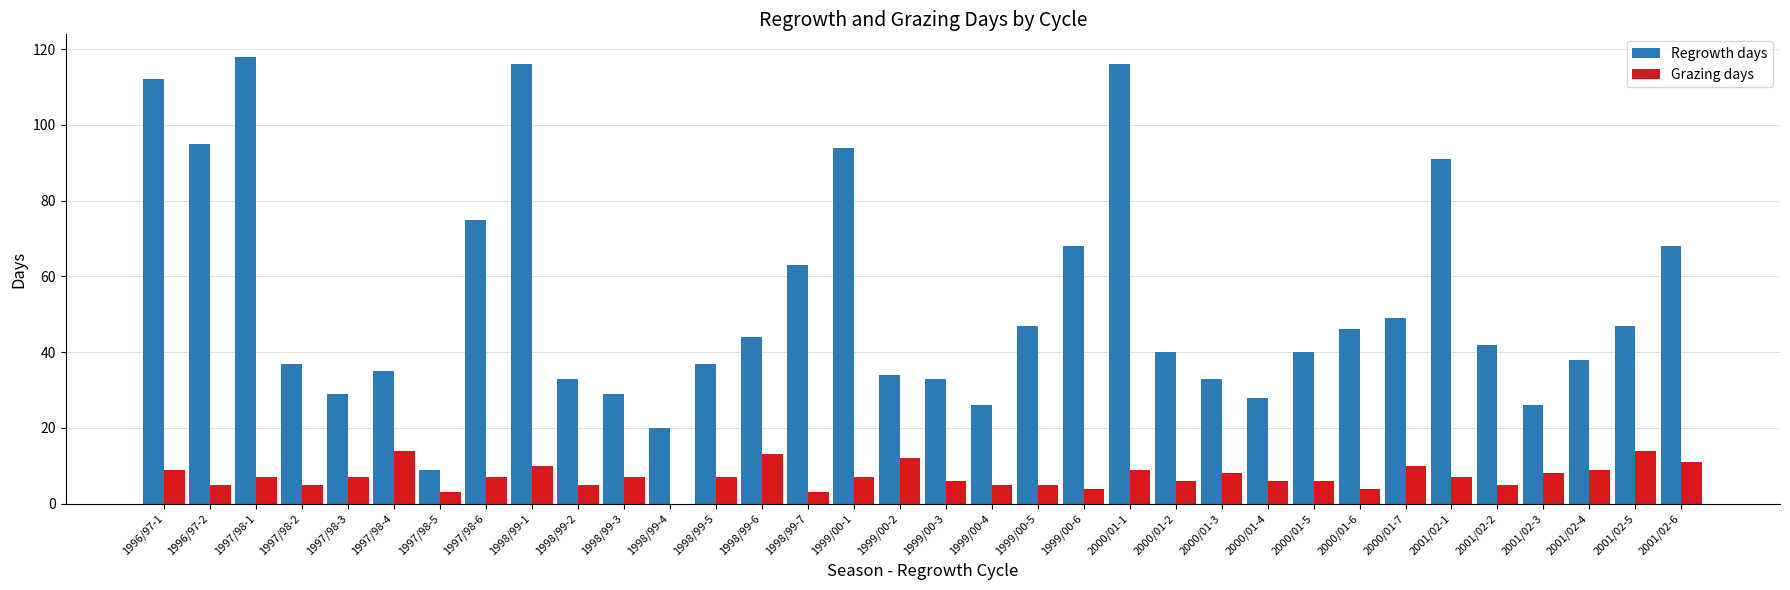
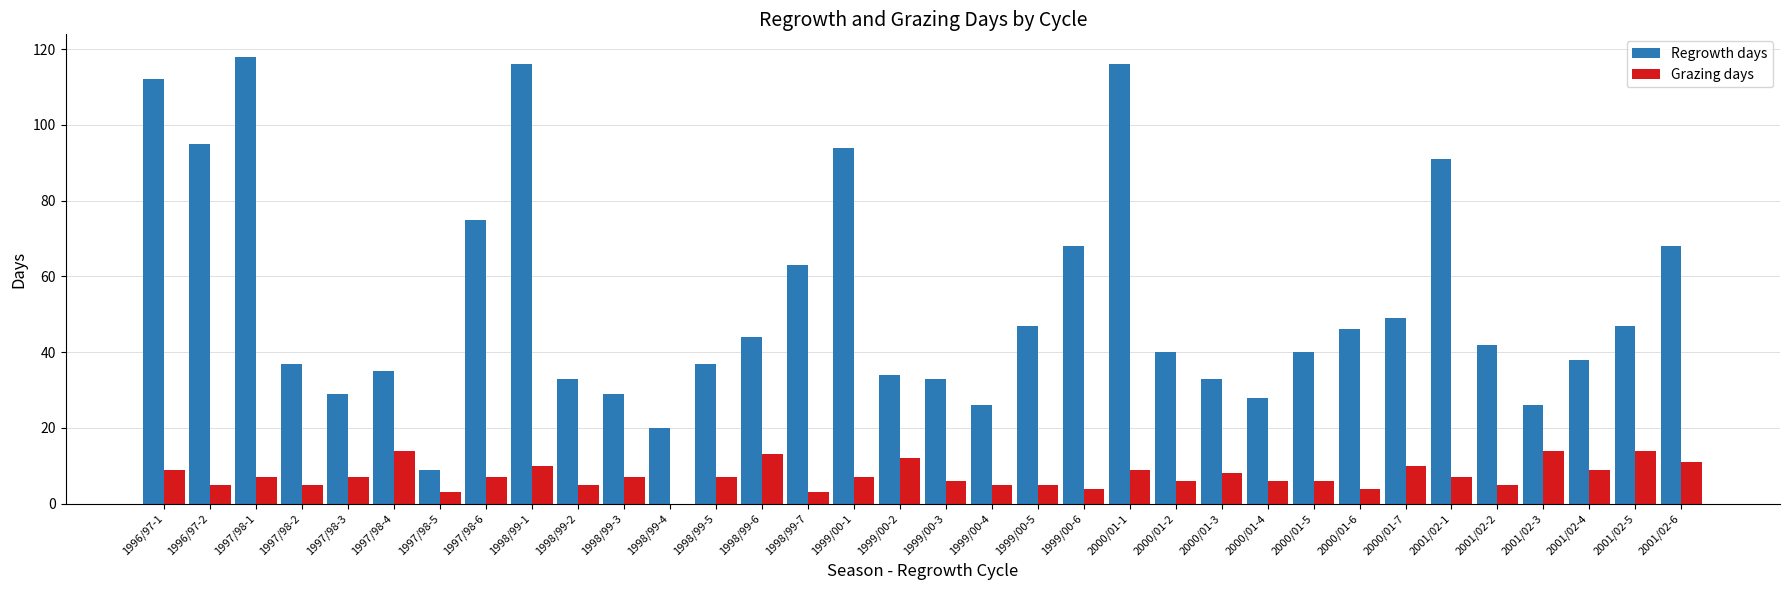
Grazing days, 2001/02-3: 8 -> 14
